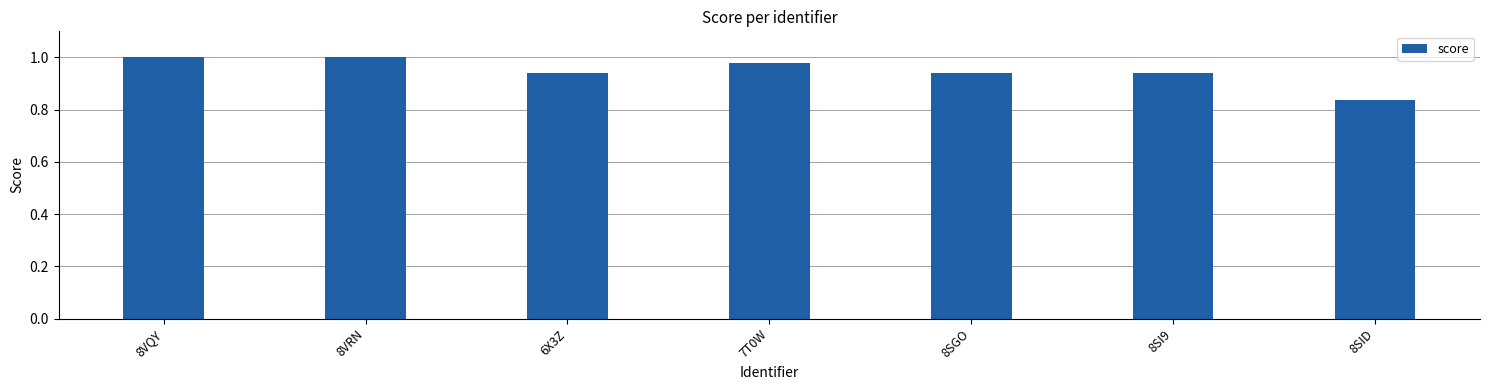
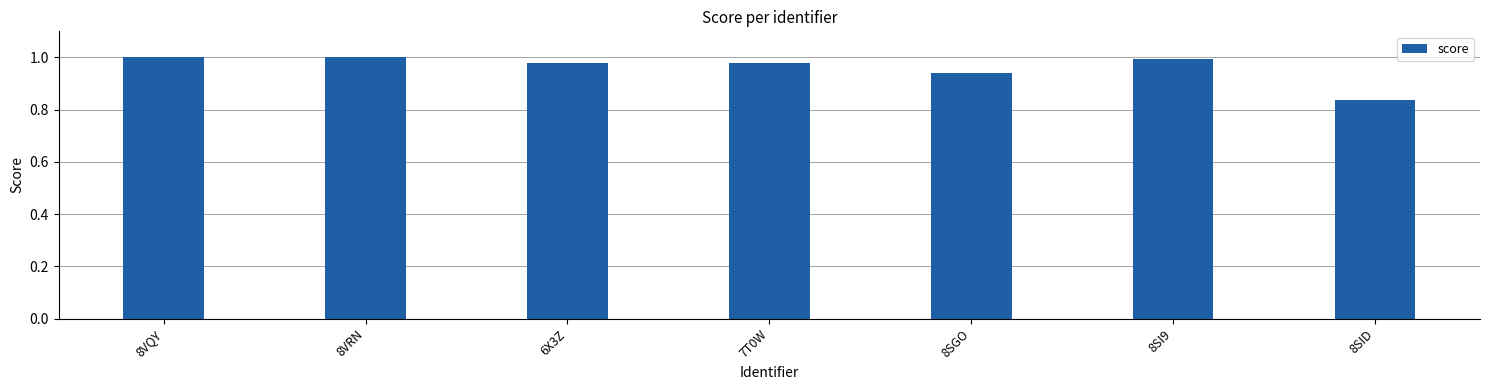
6X3Z: 0.94 -> 0.98
8SI9: 0.94 -> 0.99
